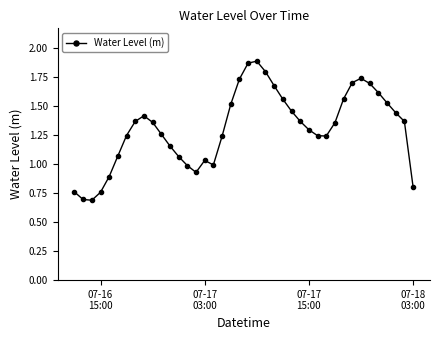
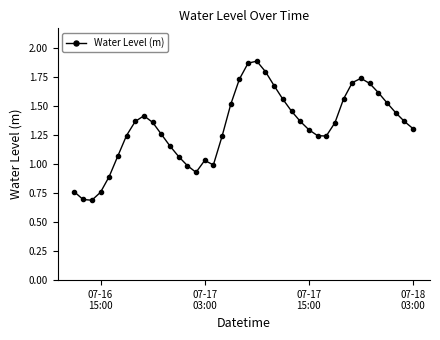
07-18 03:00: 0.80 -> 1.30
